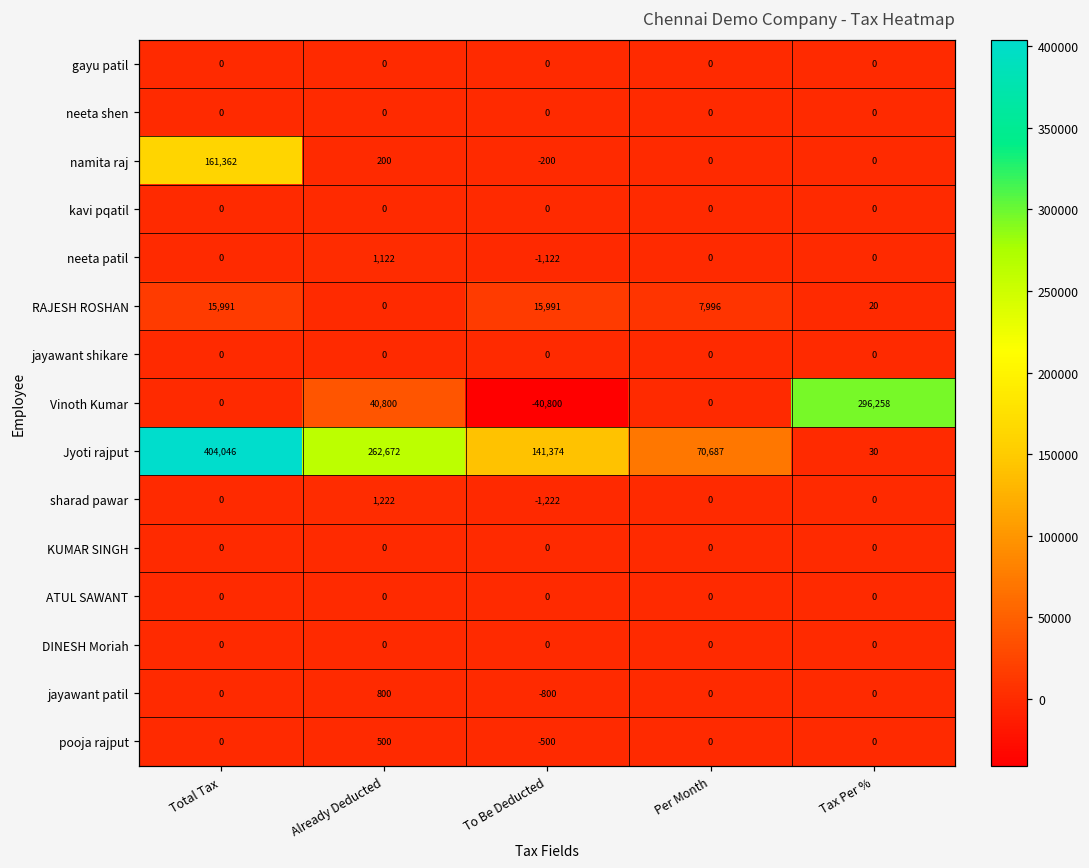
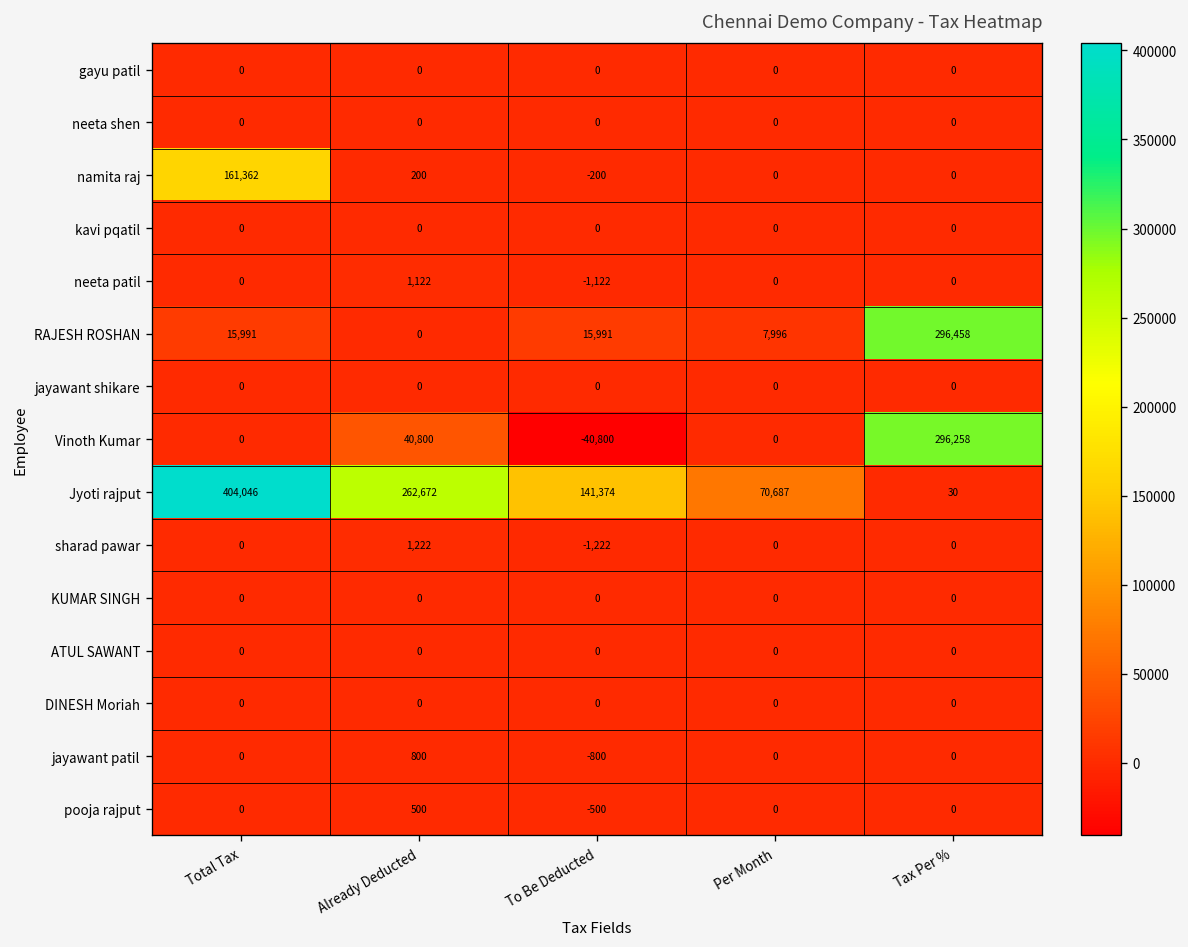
RAJESH ROSHAN, Tax Per %: 20 -> 296,458
